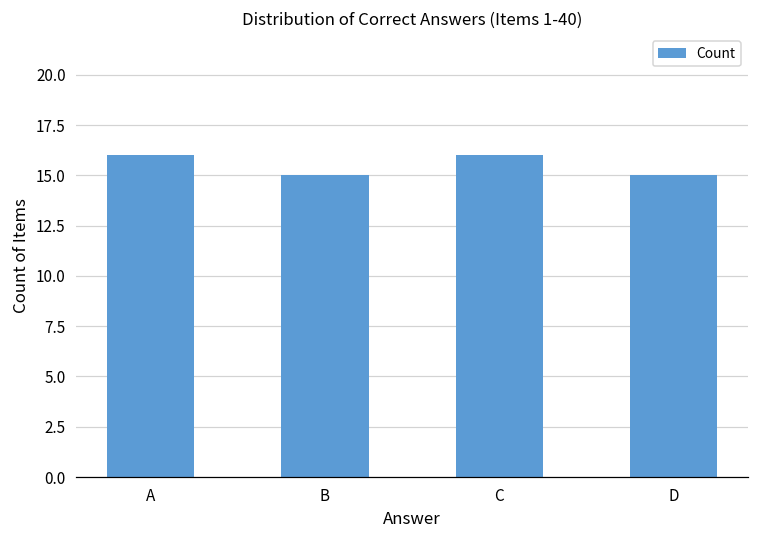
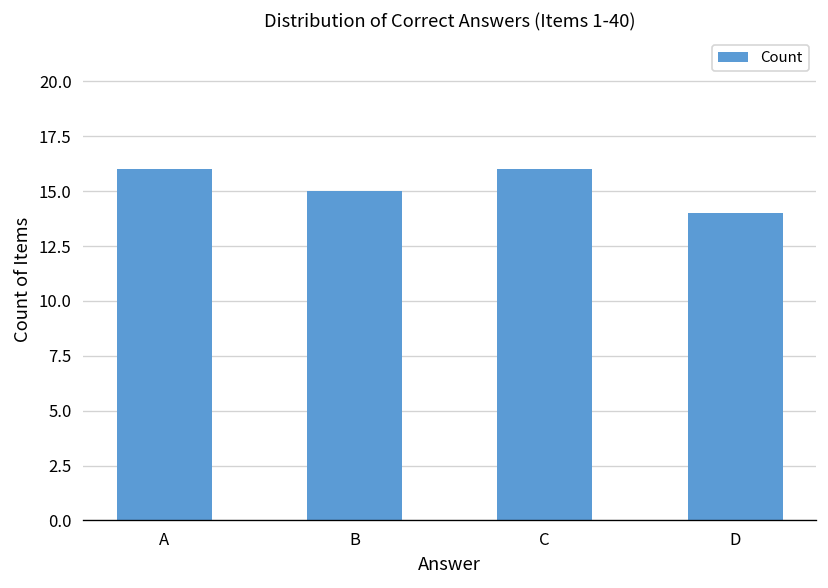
D: 15 -> 14
